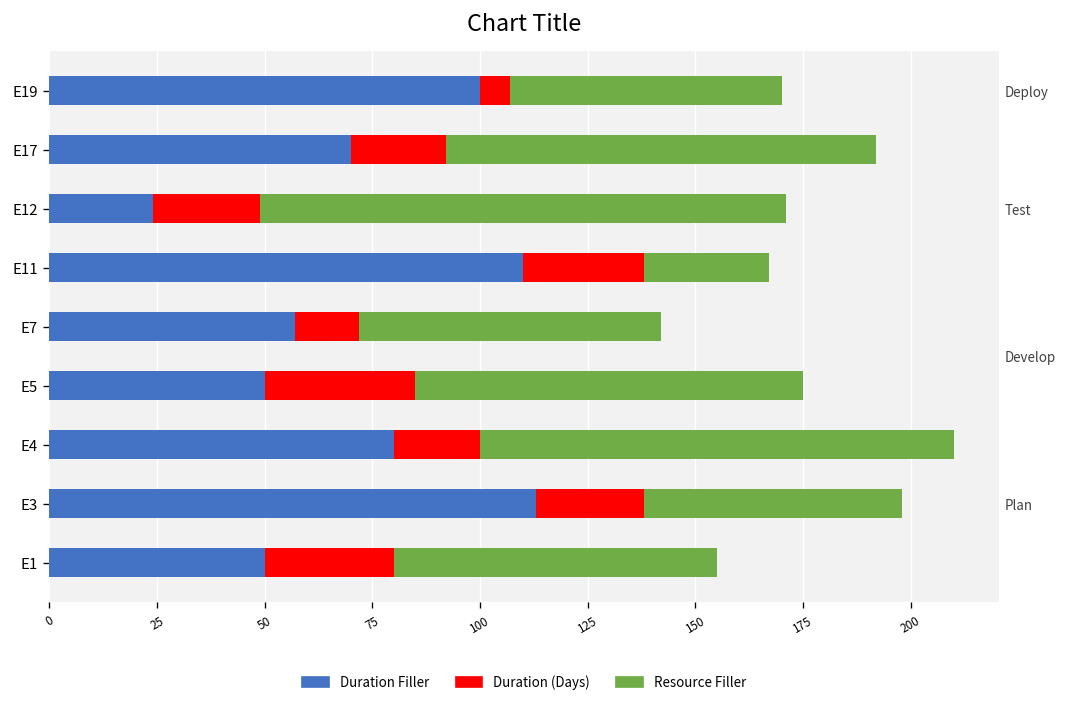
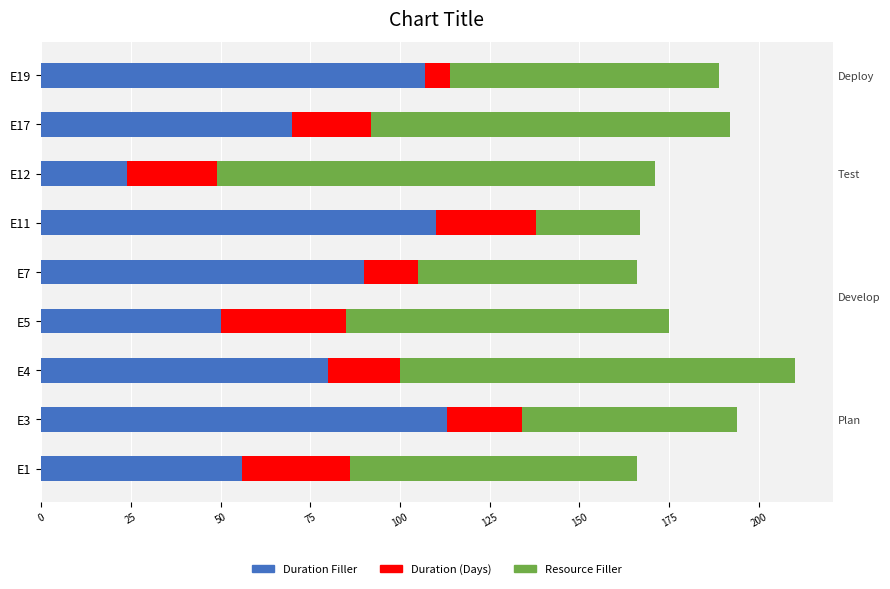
Duration Filler, E19: 100 -> 107
Resource Filler, E19: 63 -> 75
Duration Filler, E7: 57 -> 90
Resource Filler, E7: 70 -> 61
Duration (Days), E3: 25 -> 21
Duration Filler, E1: 50 -> 56
Resource Filler, E1: 75 -> 80
